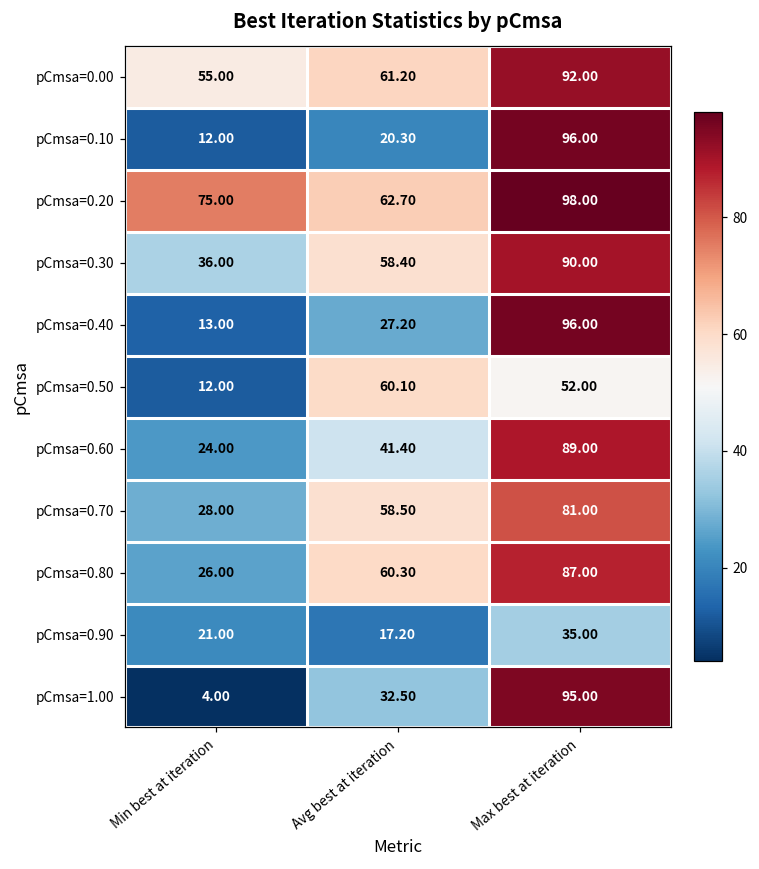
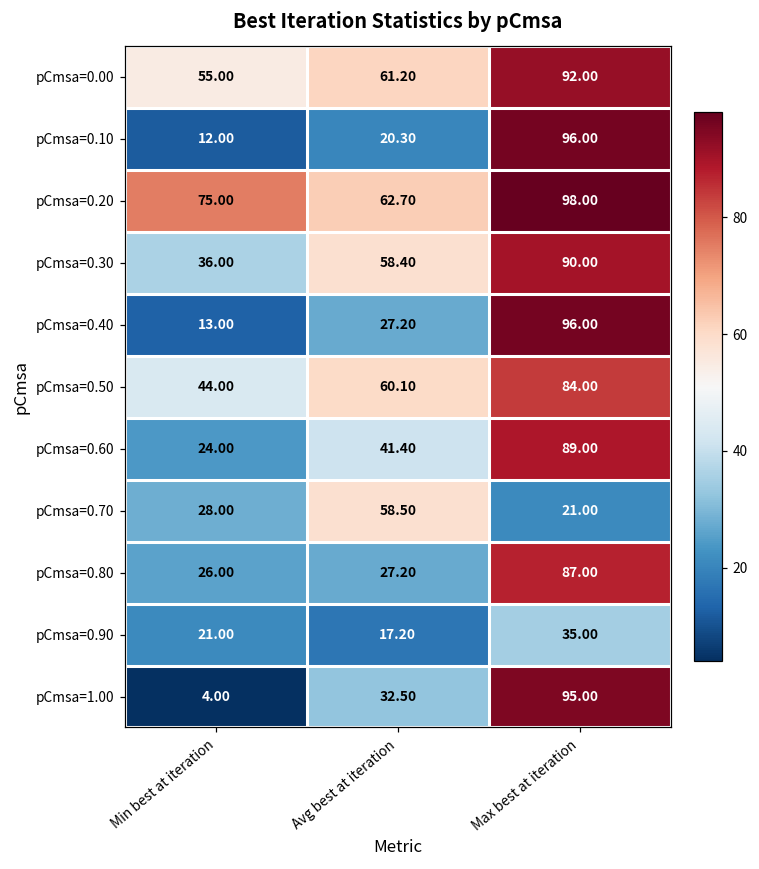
pCmsa=0.50, Min best at iteration: 12.00 -> 44.00
pCmsa=0.50, Max best at iteration: 52.00 -> 84.00
pCmsa=0.70, Max best at iteration: 81.00 -> 21.00
pCmsa=0.80, Avg best at iteration: 60.30 -> 27.20
